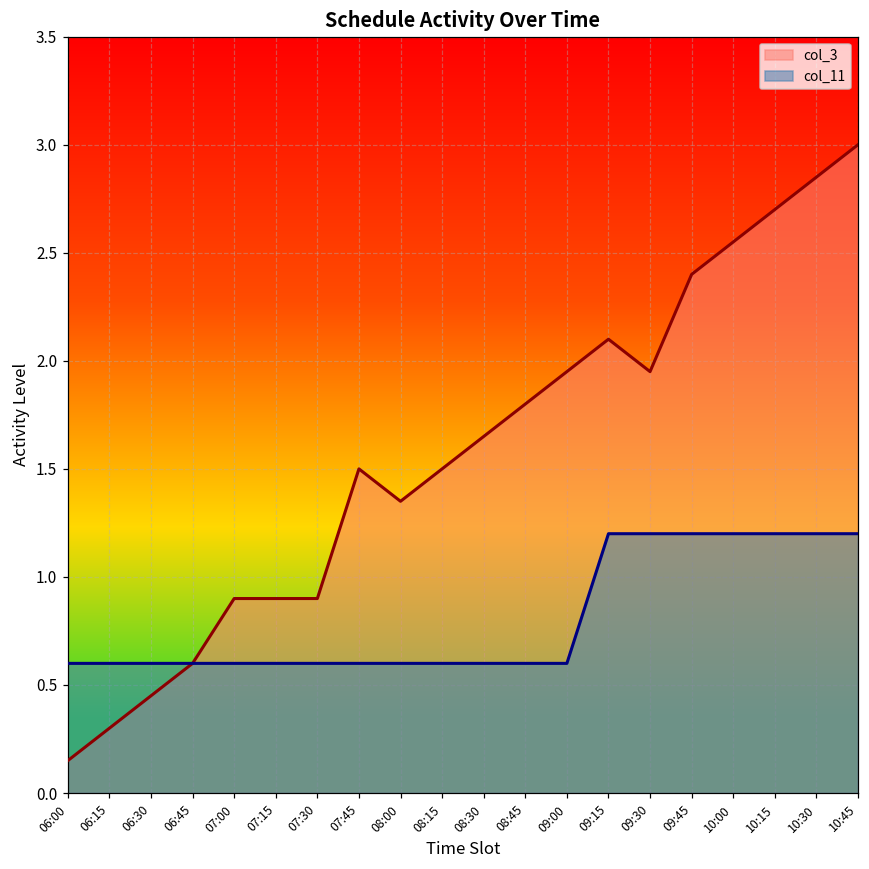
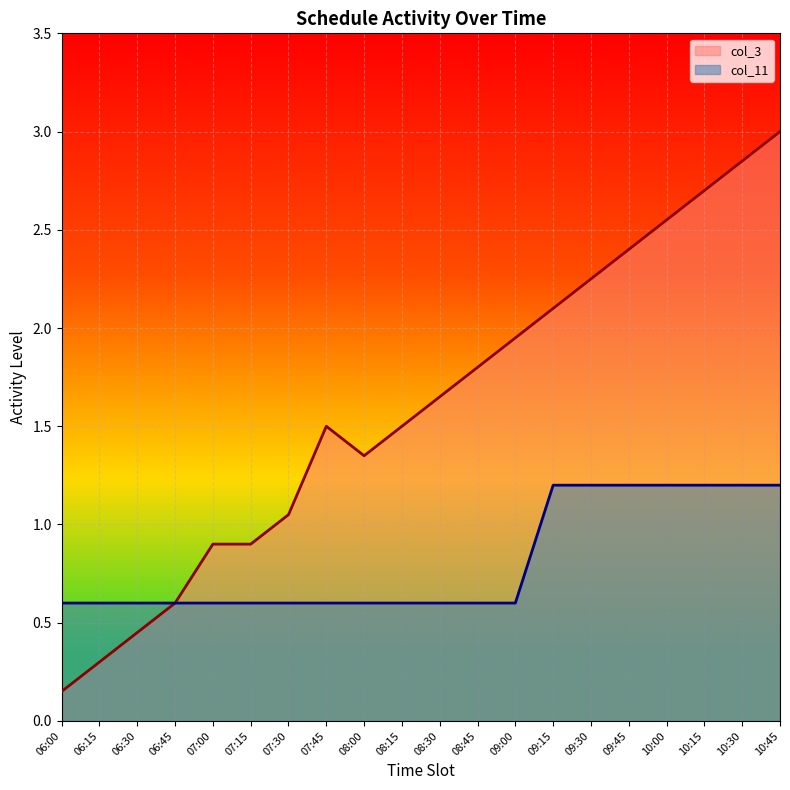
col_3, 07:30: 0.90 -> 1.05
col_3, 09:30: 1.95 -> 2.25
